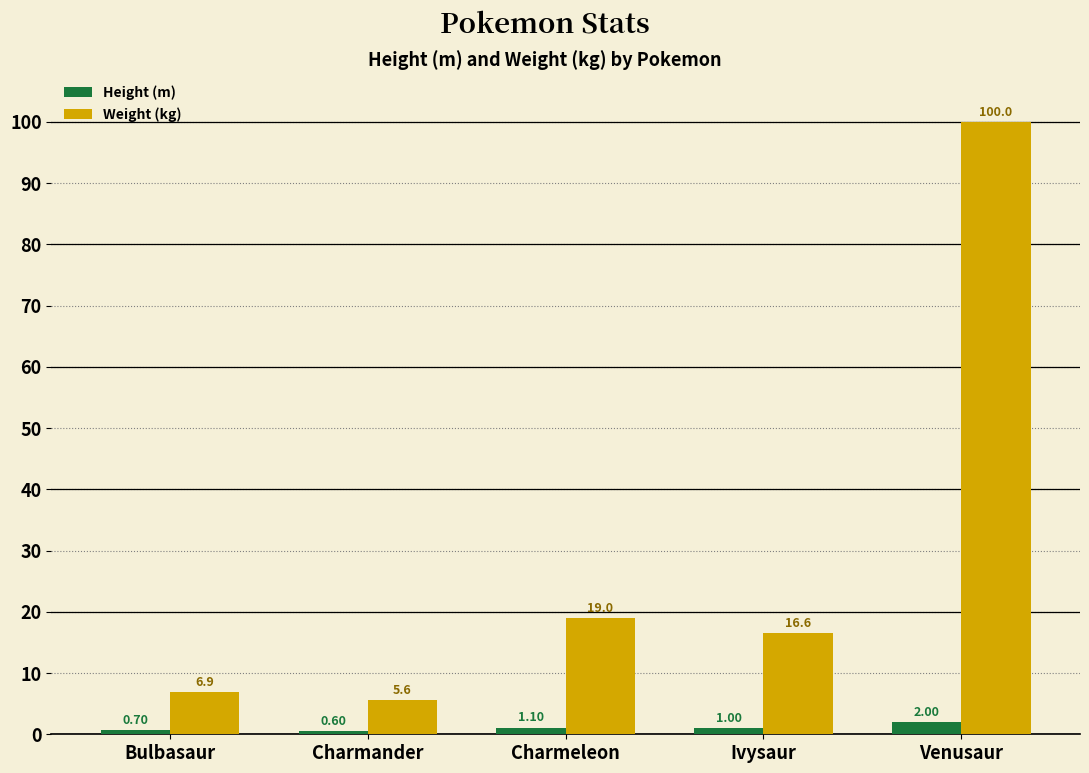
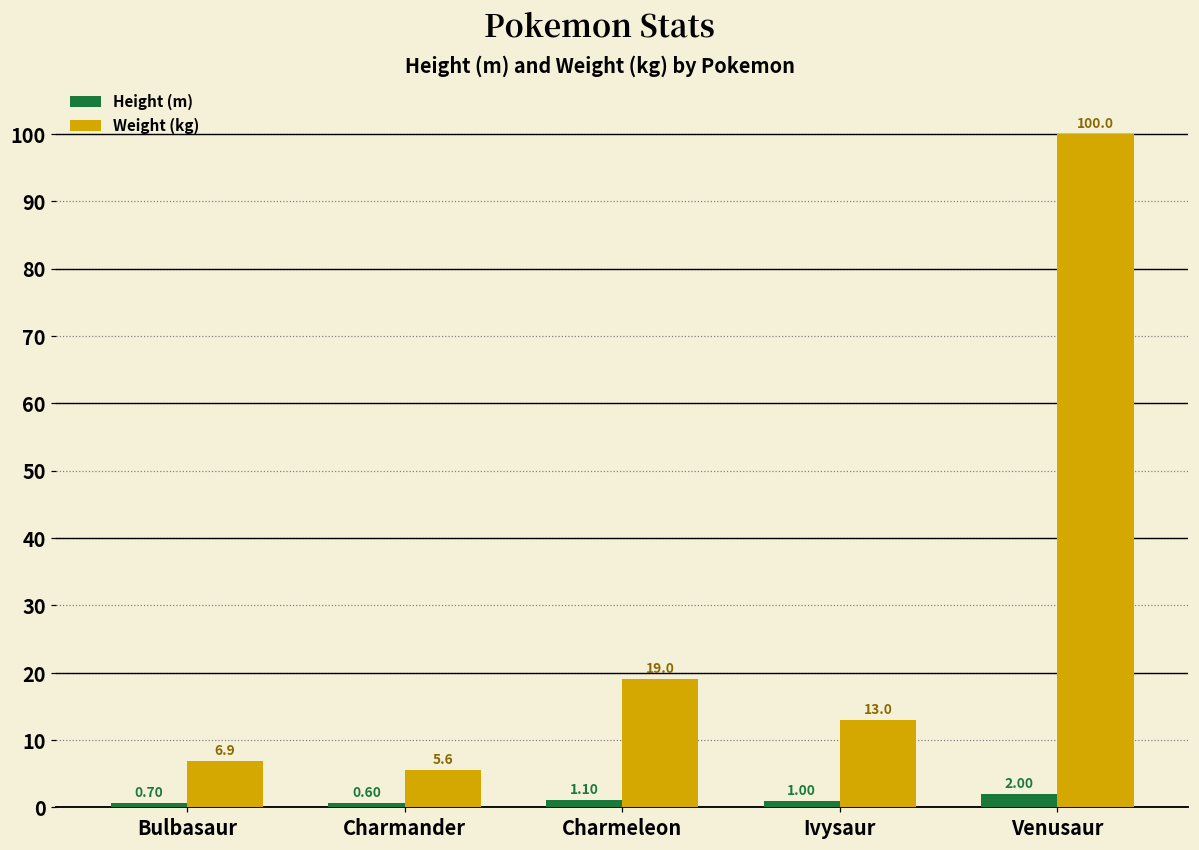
Weight (kg), Ivysaur: 16.6 -> 13.0
